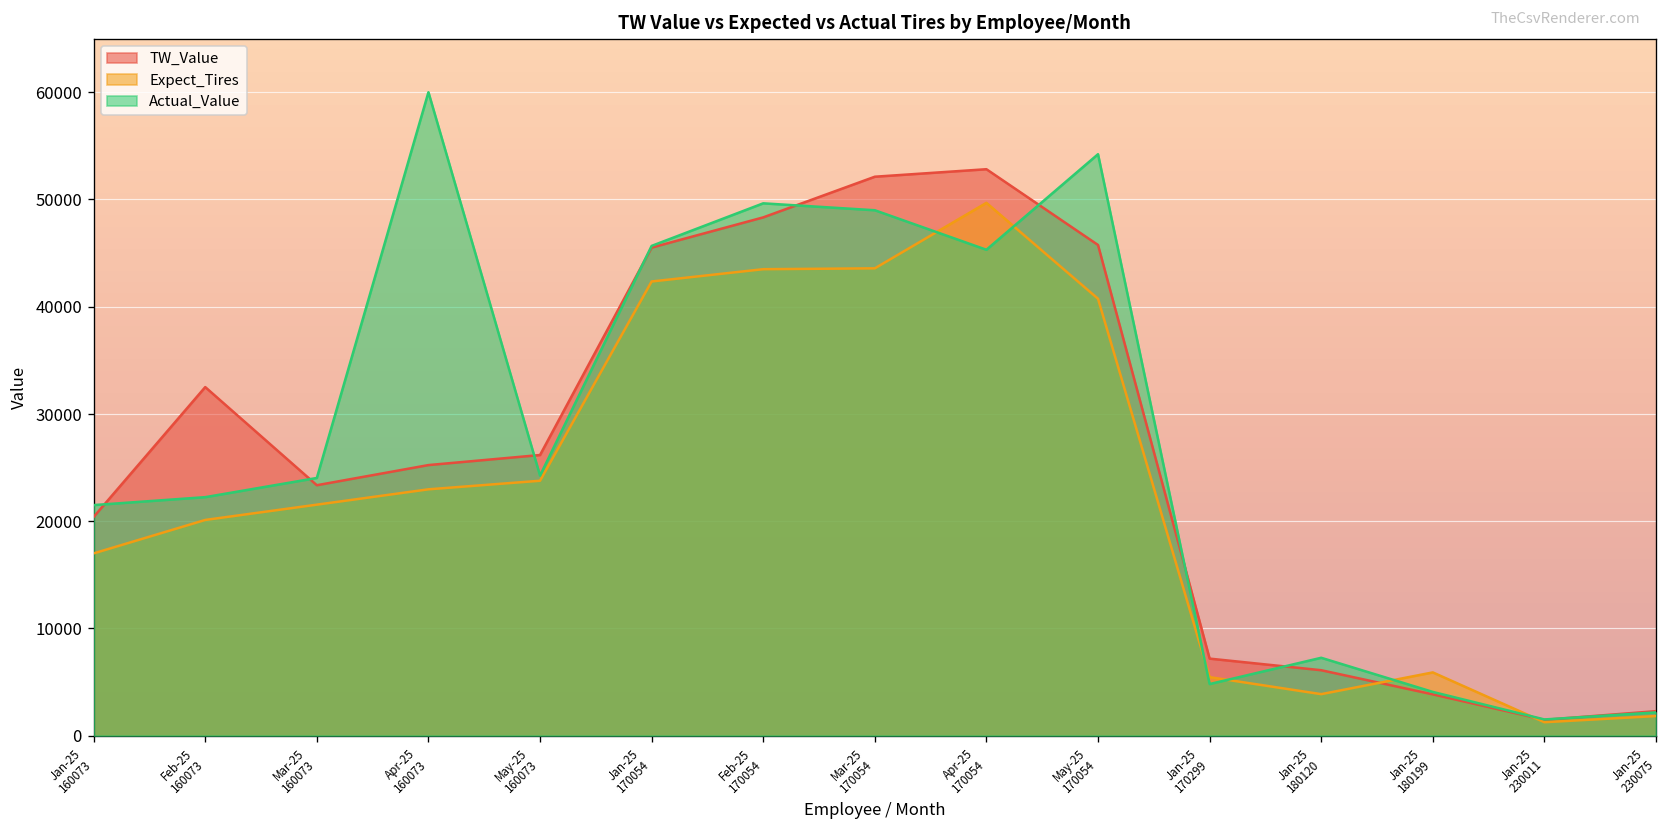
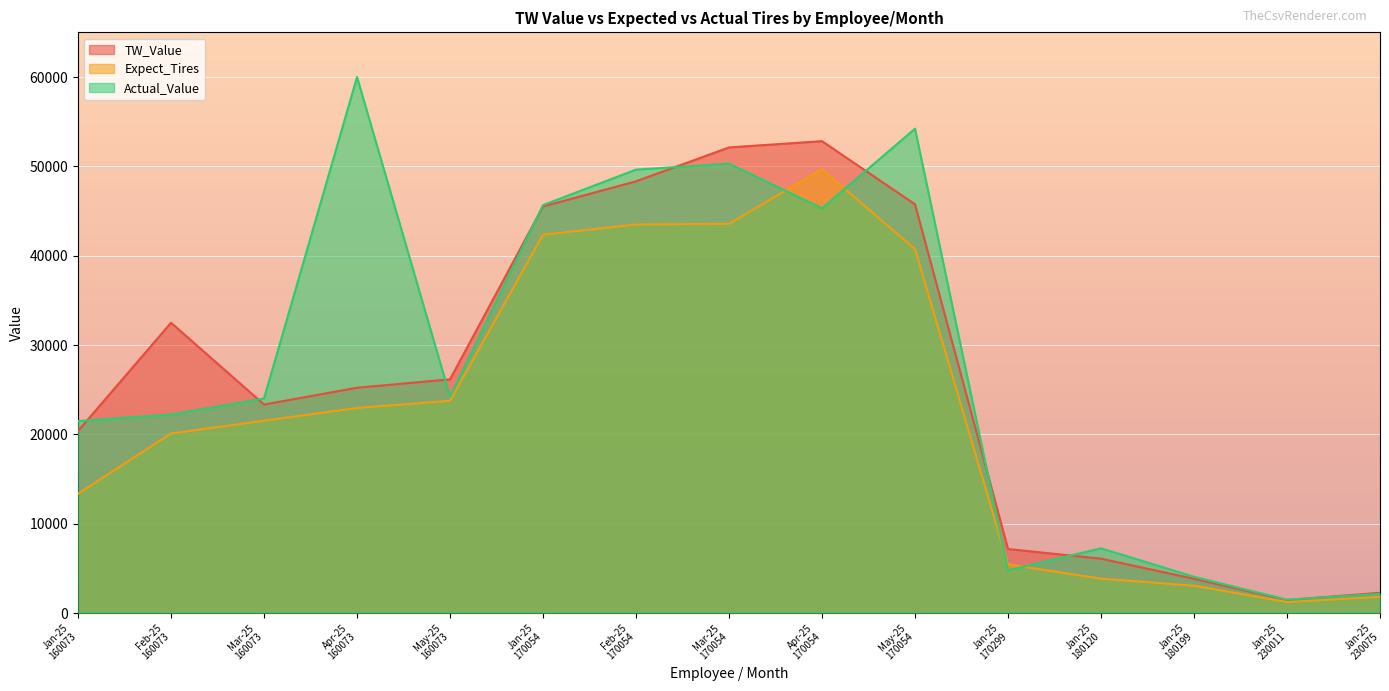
Expect_Tires, Jan-25 160073: 17000 -> 13000
Actual_Value, Mar-25 170054: 49000 -> 50000
Expect_Tires, Jan-25 180199: 6000 -> 3000
